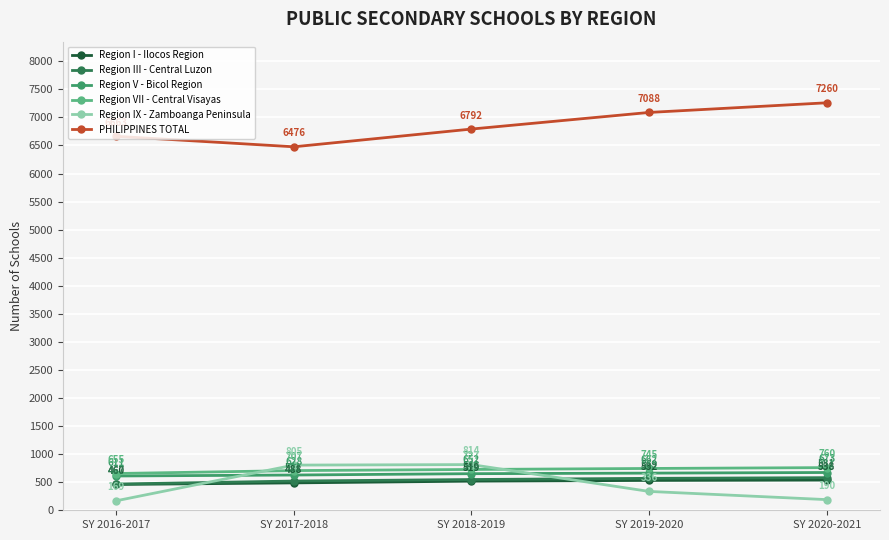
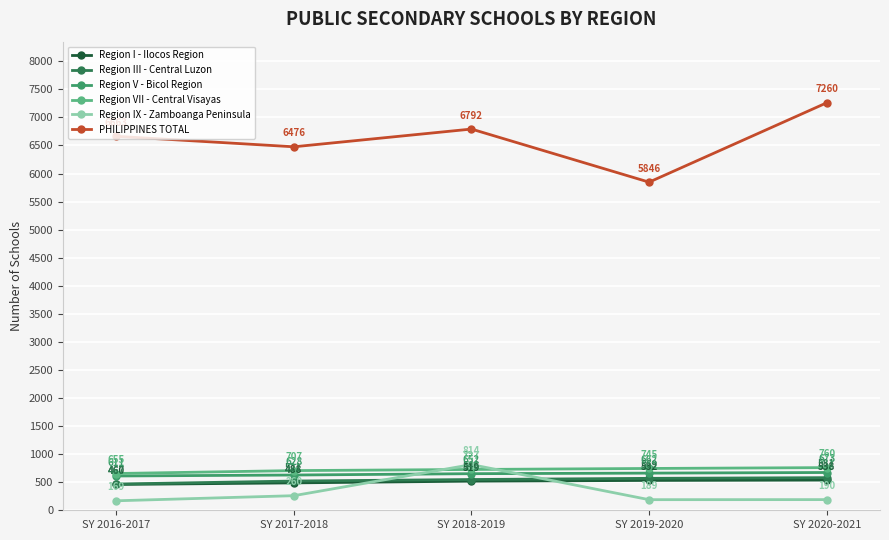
Region IX - Zamboanga Peninsula, SY 2017-2018: 805 -> 260
Region IX - Zamboanga Peninsula, SY 2019-2020: 336 -> 189
PHILIPPINES TOTAL, SY 2019-2020: 7088 -> 5846
